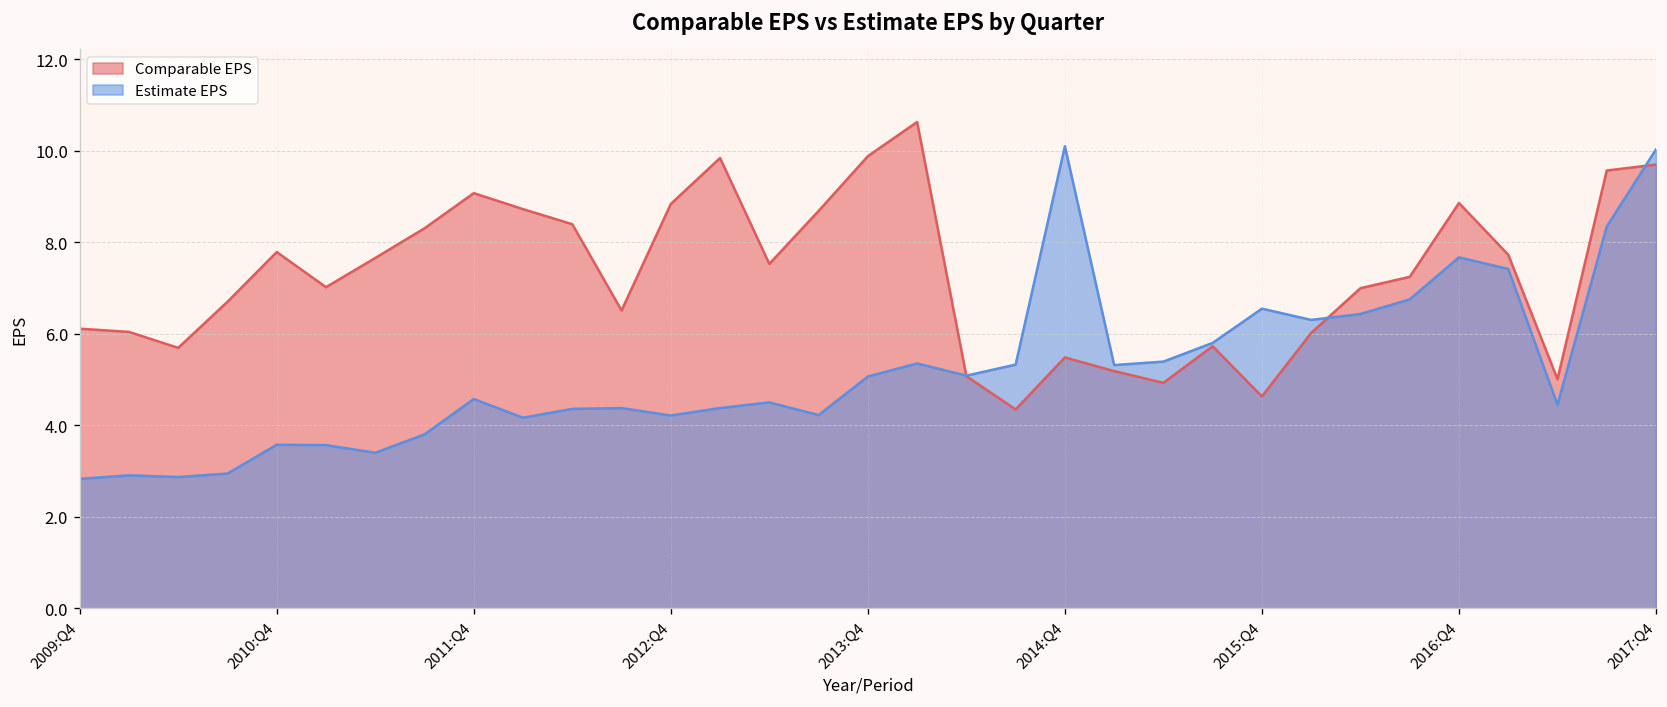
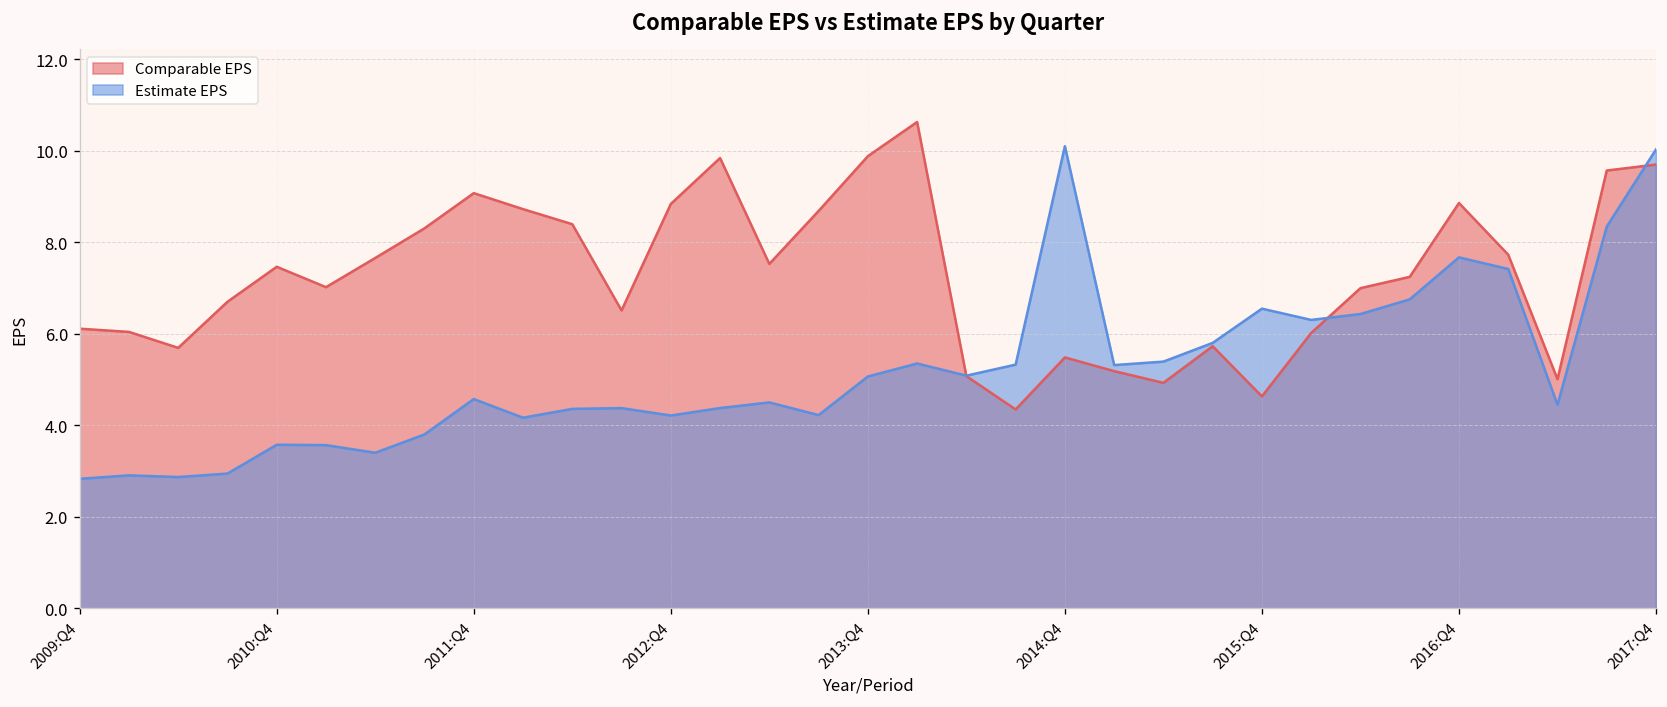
Comparable EPS, 2010:Q4: 7.8 -> 7.5
